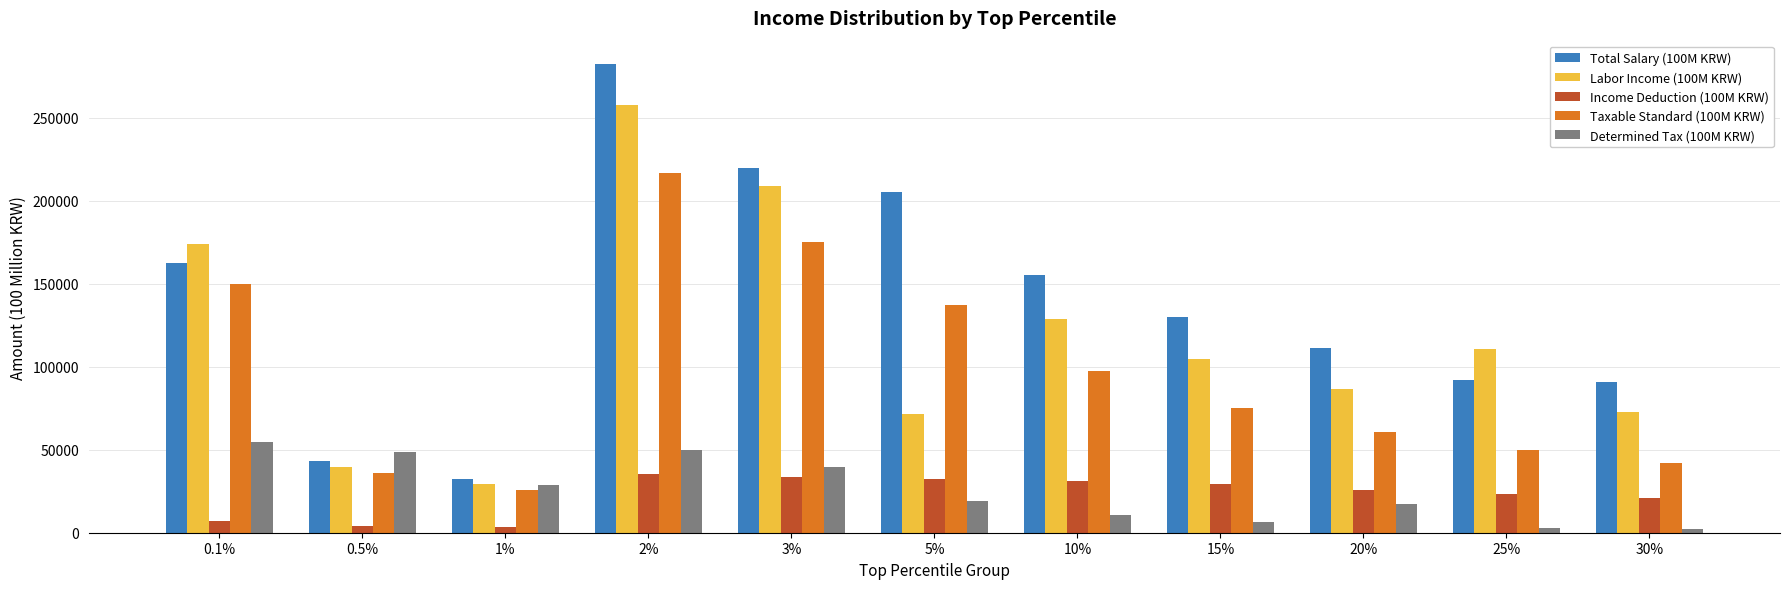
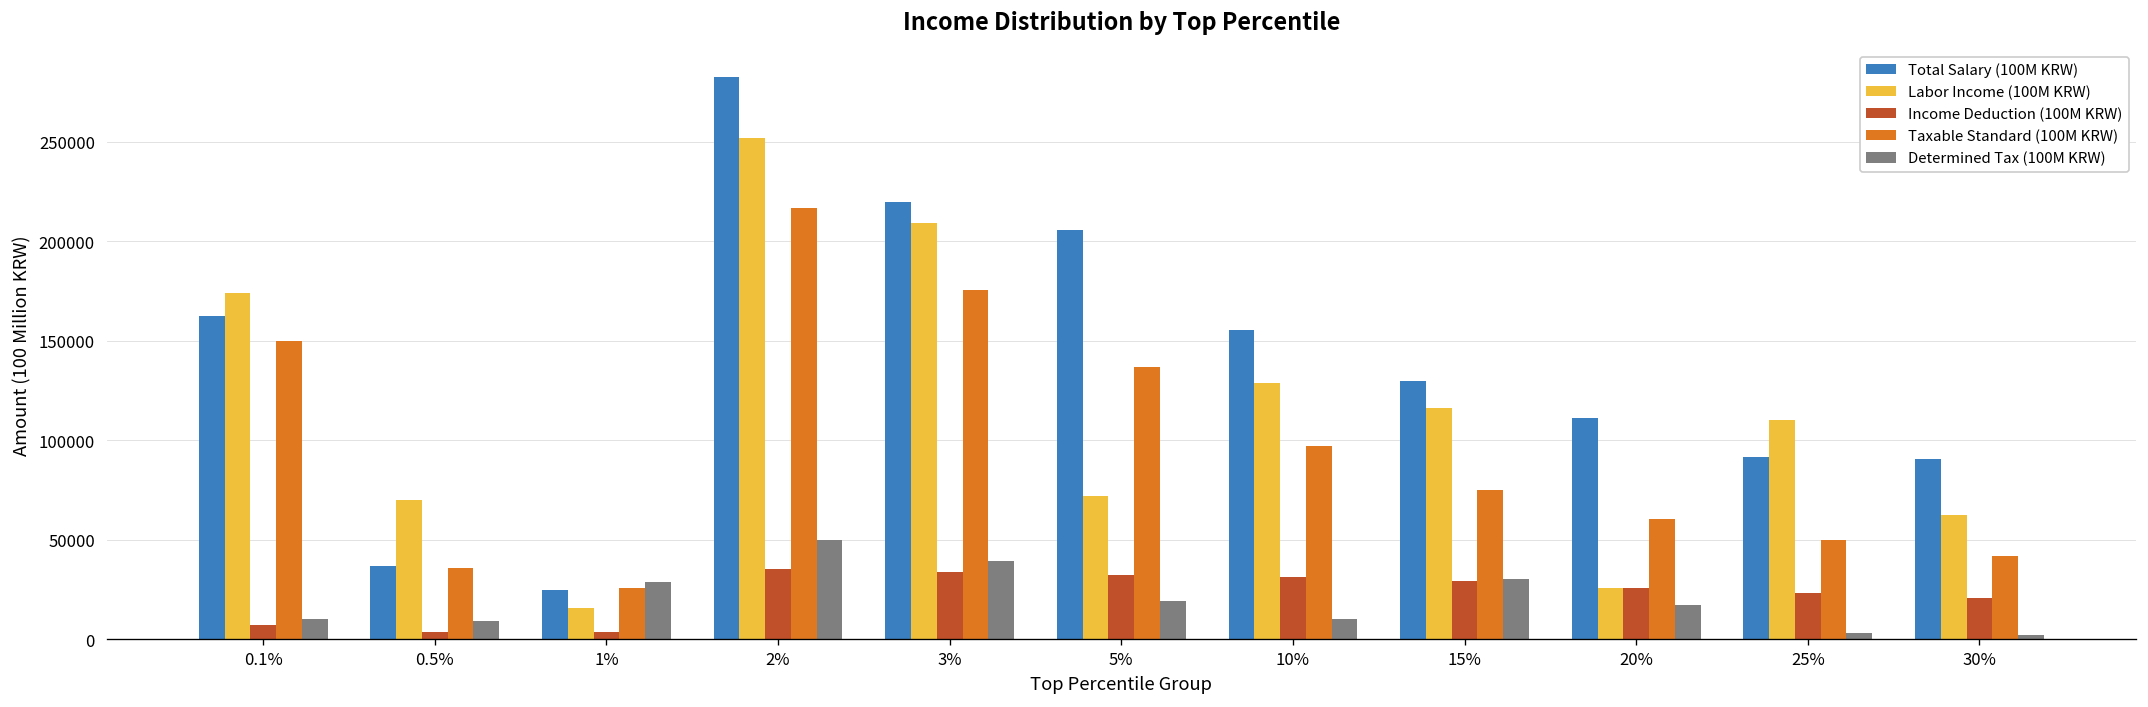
Determined Tax (100M KRW), 0.1%: 55000 -> 10000
Total Salary (100M KRW), 0.5%: 43000 -> 37000
Labor Income (100M KRW), 0.5%: 40000 -> 70000
Determined Tax (100M KRW), 0.5%: 49000 -> 9000
Total Salary (100M KRW), 1%: 32000 -> 25000
Labor Income (100M KRW), 1%: 29000 -> 16000
Labor Income (100M KRW), 2%: 258000 -> 252000
Labor Income (100M KRW), 15%: 105000 -> 116000
Determined Tax (100M KRW), 15%: 6000 -> 31000
Labor Income (100M KRW), 20%: 87000 -> 26000
Labor Income (100M KRW), 30%: 73000 -> 63000
